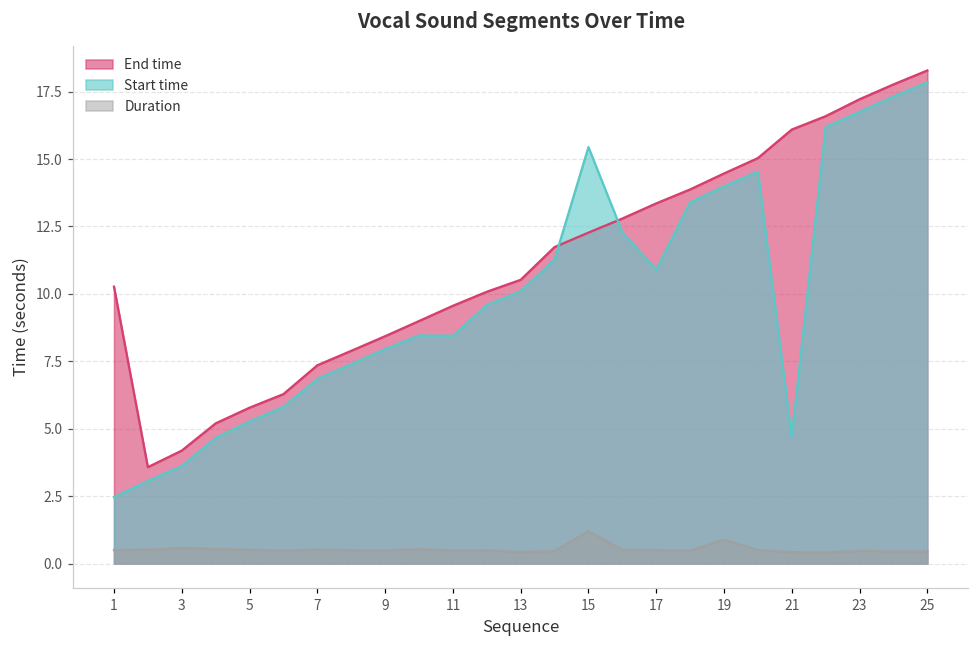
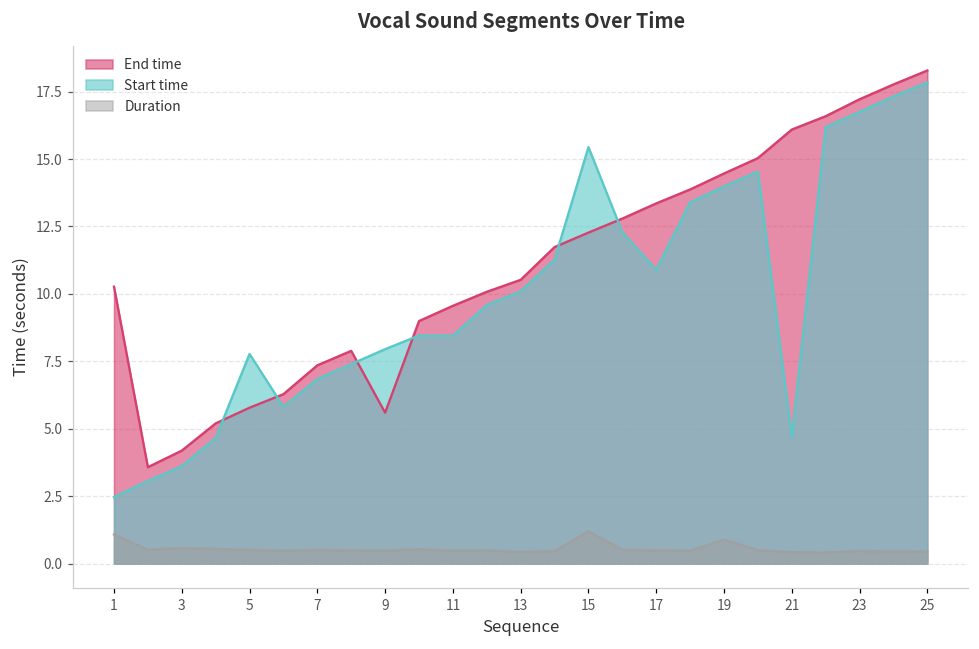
Duration, 1: 0.5 -> 1.1
Start time, 5: 5.3 -> 7.8
End time, 9: 8.4 -> 5.6
